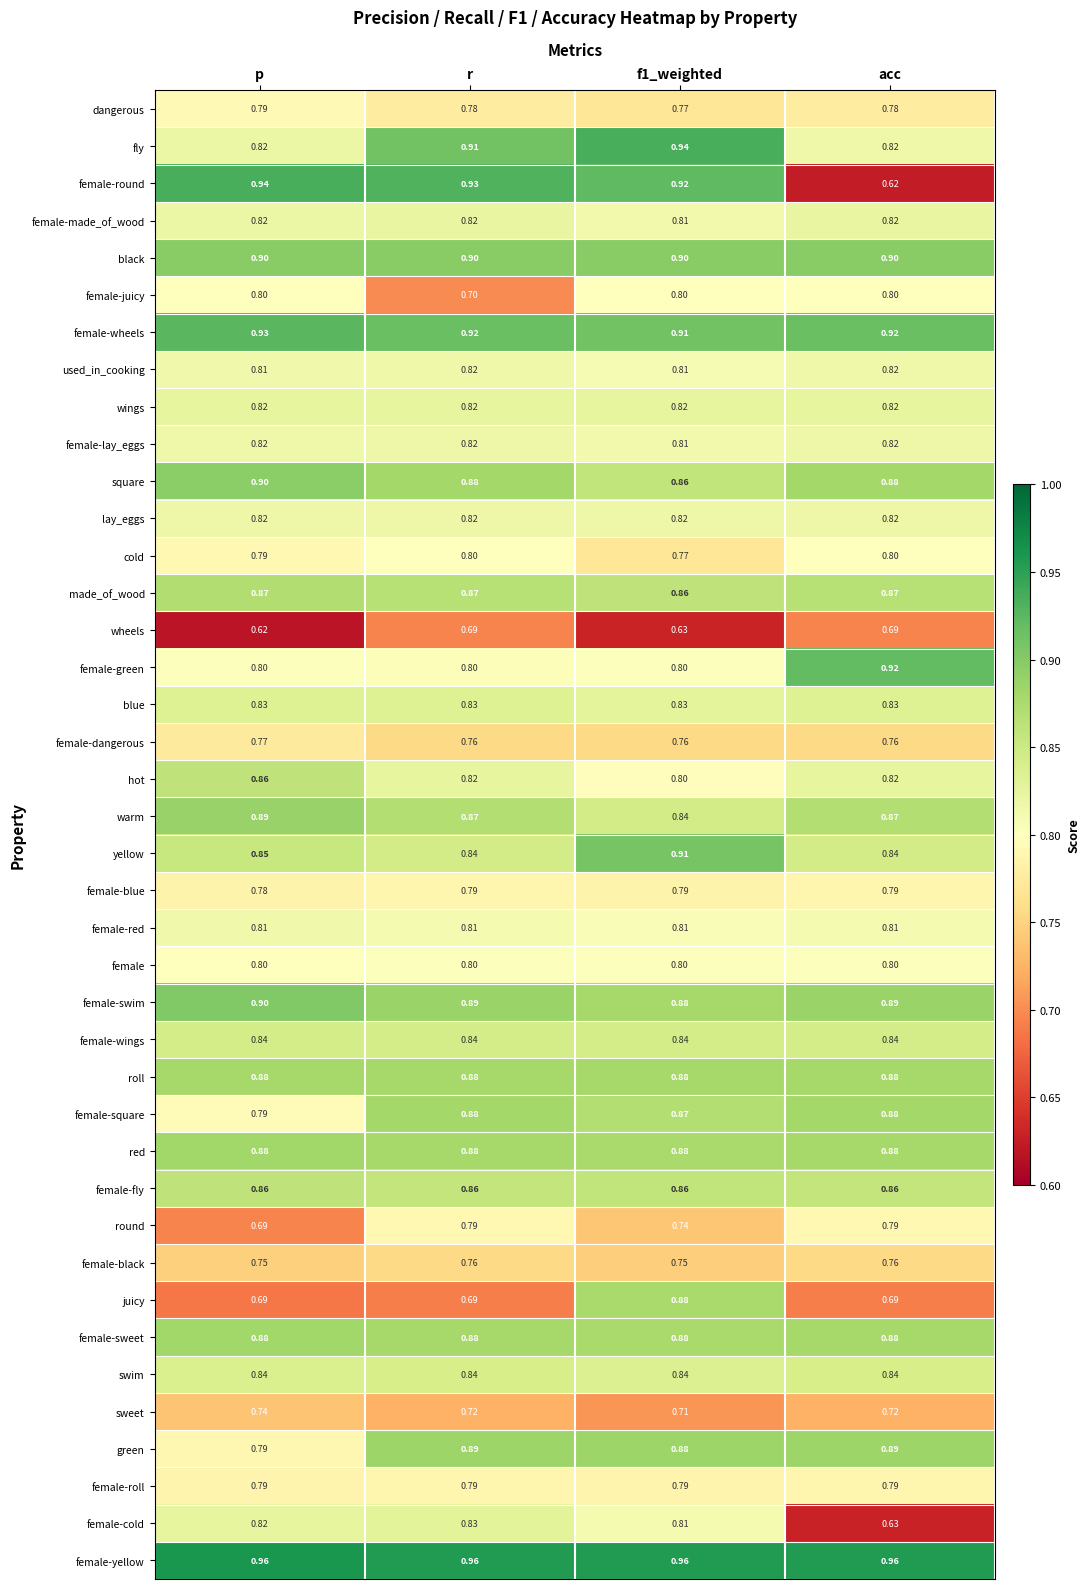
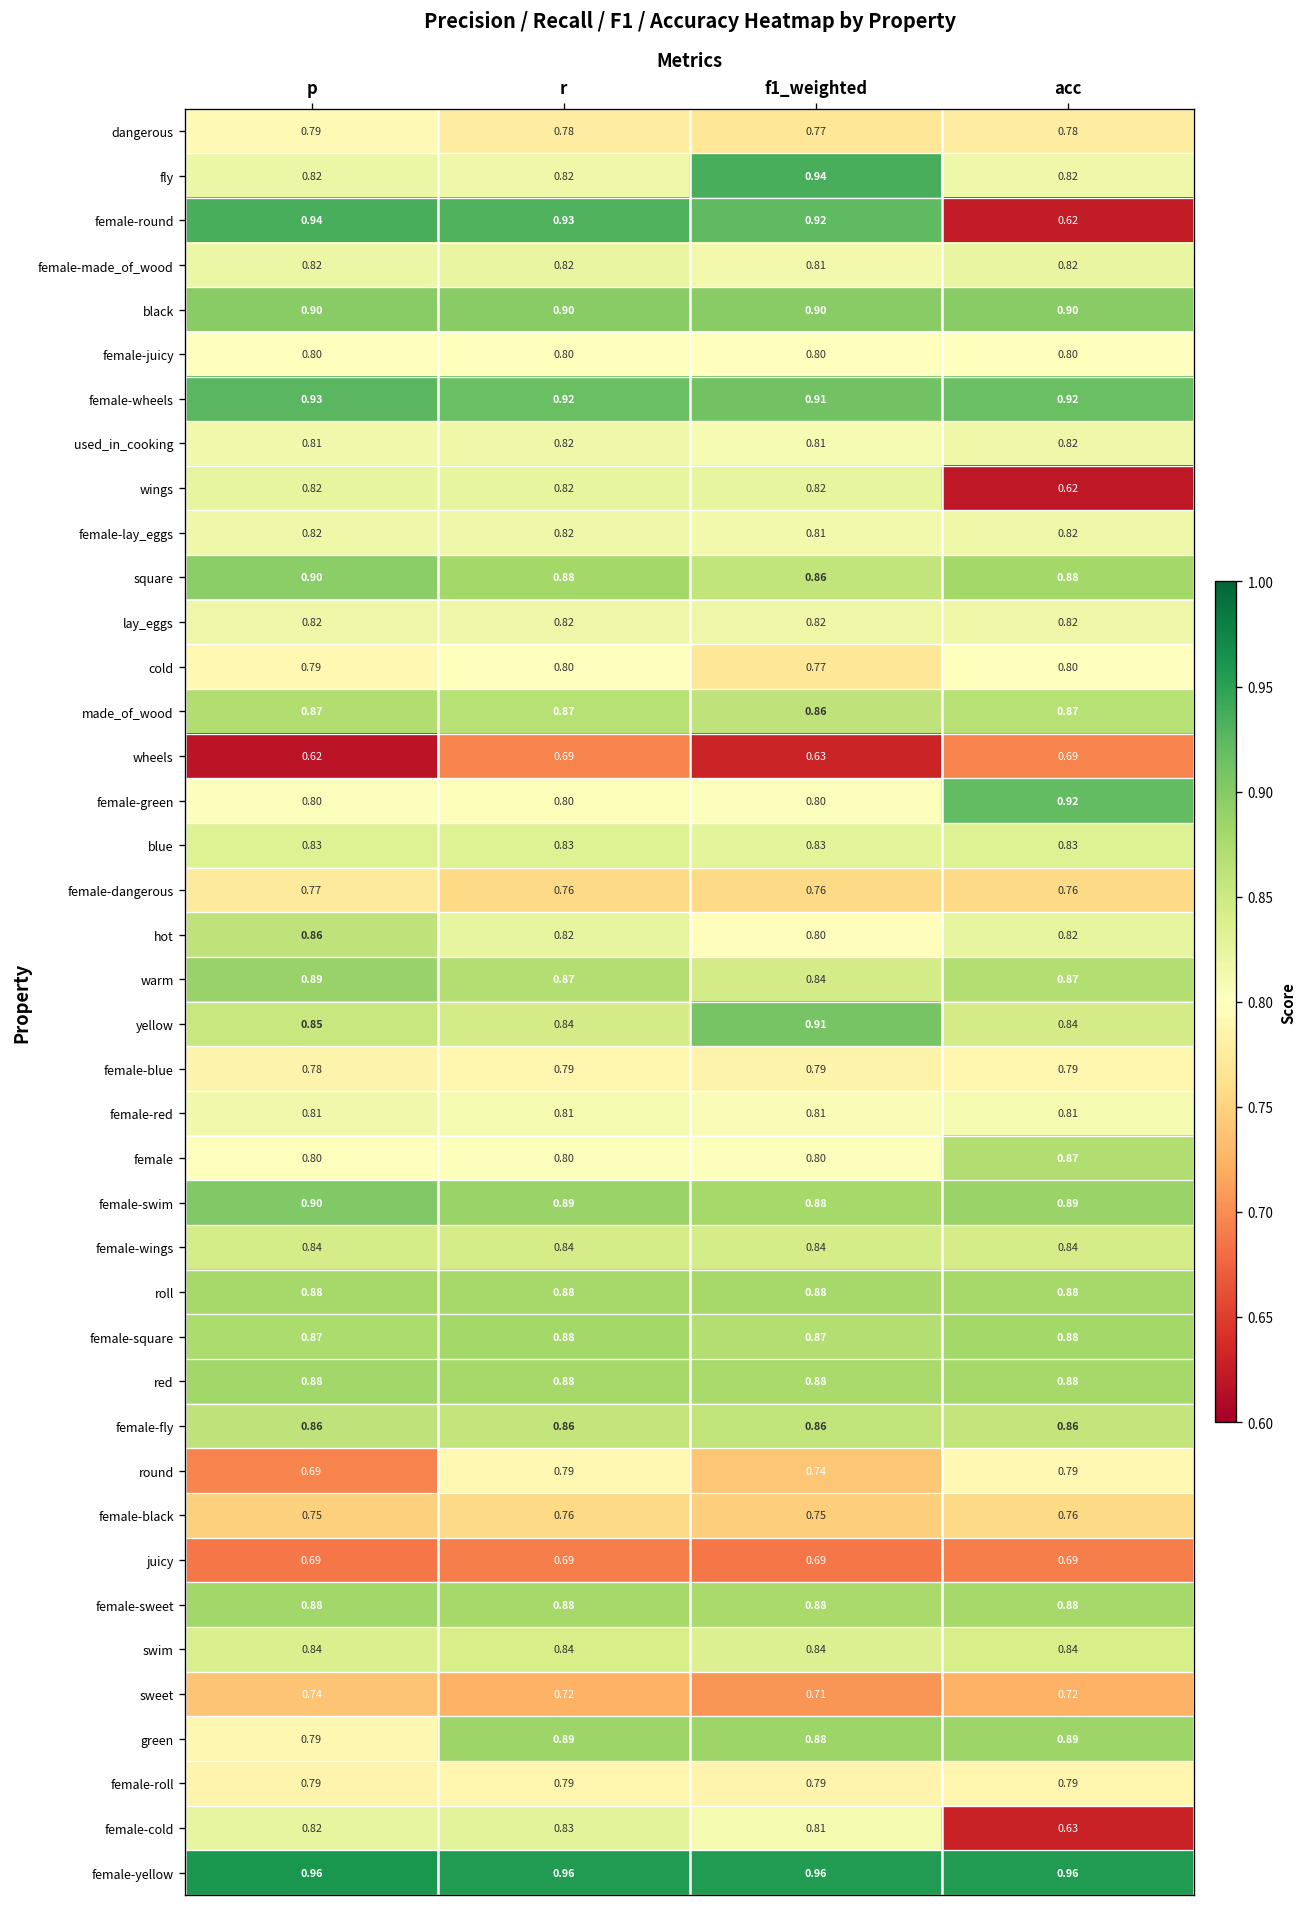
fly, r: 0.91 -> 0.82
female-juicy, r: 0.70 -> 0.80
wings, acc: 0.82 -> 0.62
female, acc: 0.80 -> 0.87
female-square, p: 0.79 -> 0.87
juicy, f1_weighted: 0.88 -> 0.69
